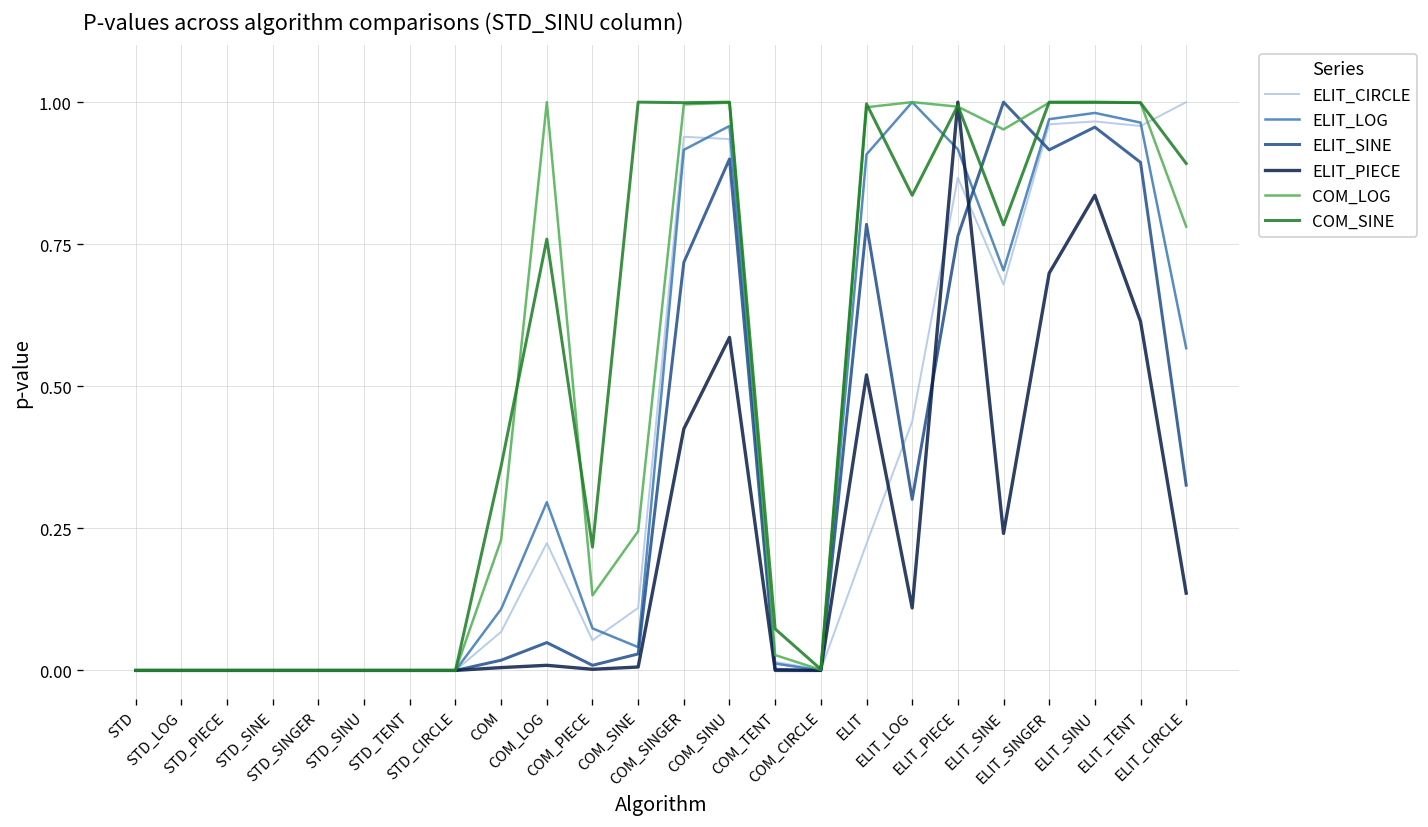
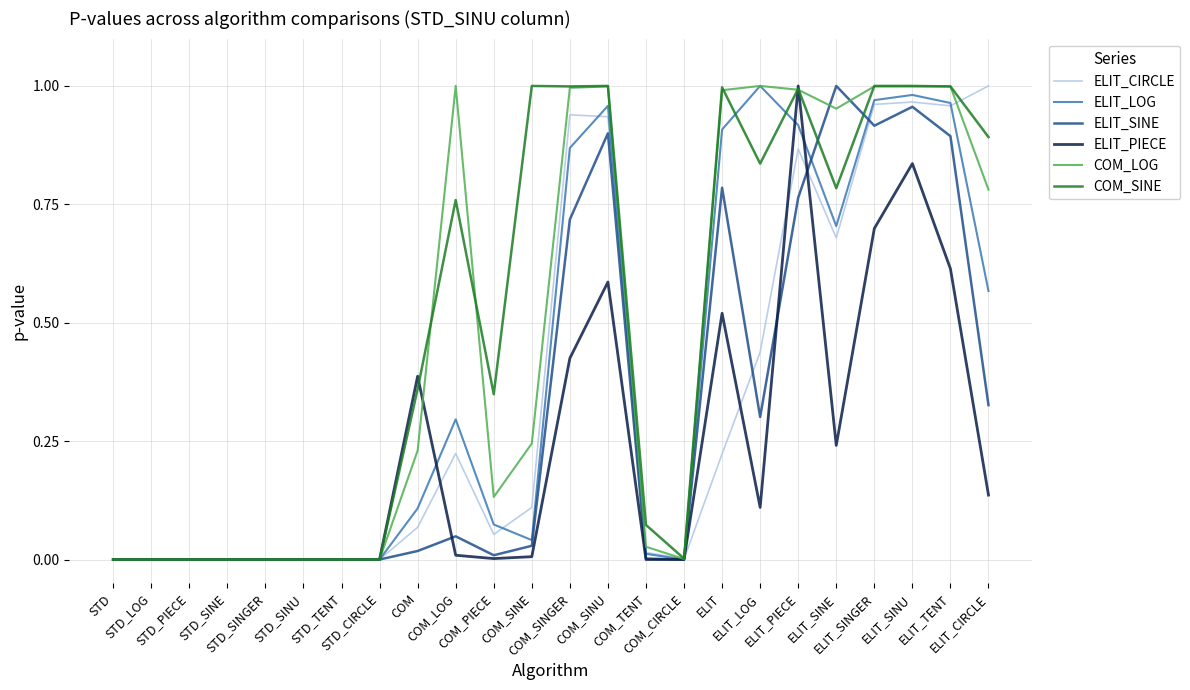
ELIT_PIECE, COM: 0.01 -> 0.39
COM_SINE, COM_PIECE: 0.22 -> 0.35
ELIT_LOG, COM_SINGER: 0.92 -> 0.87
